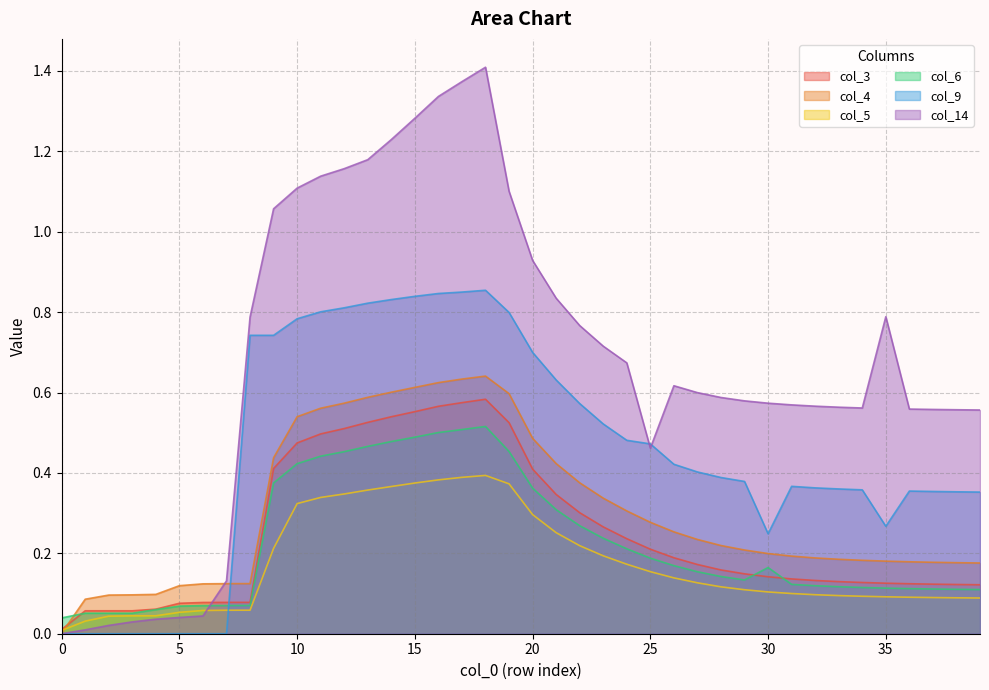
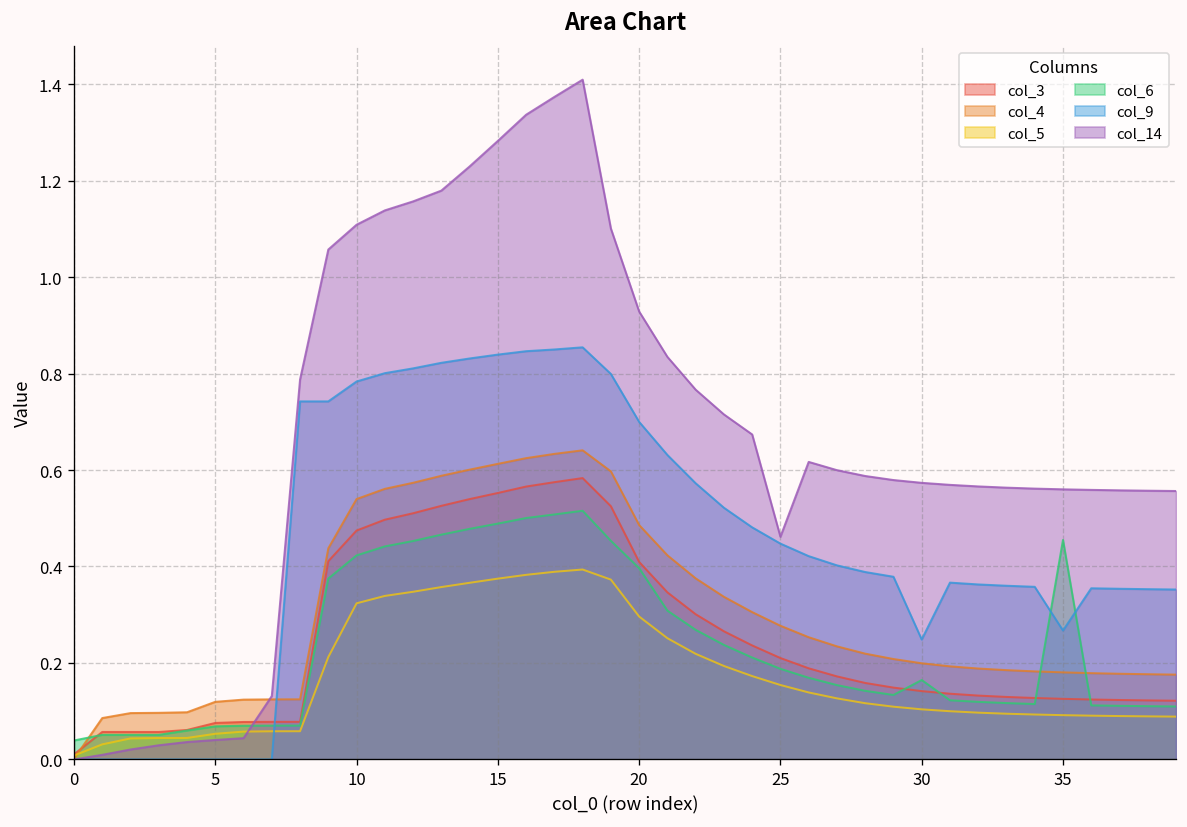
col_6, 20: 0.36 -> 0.40
col_9, 25: 0.47 -> 0.45
col_6, 35: 0.11 -> 0.46
col_14, 35: 0.79 -> 0.56
